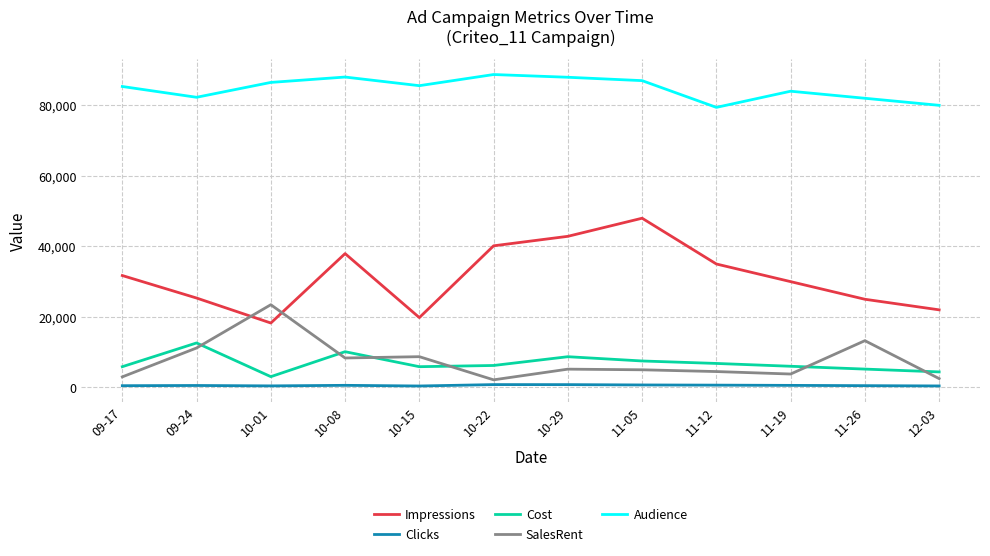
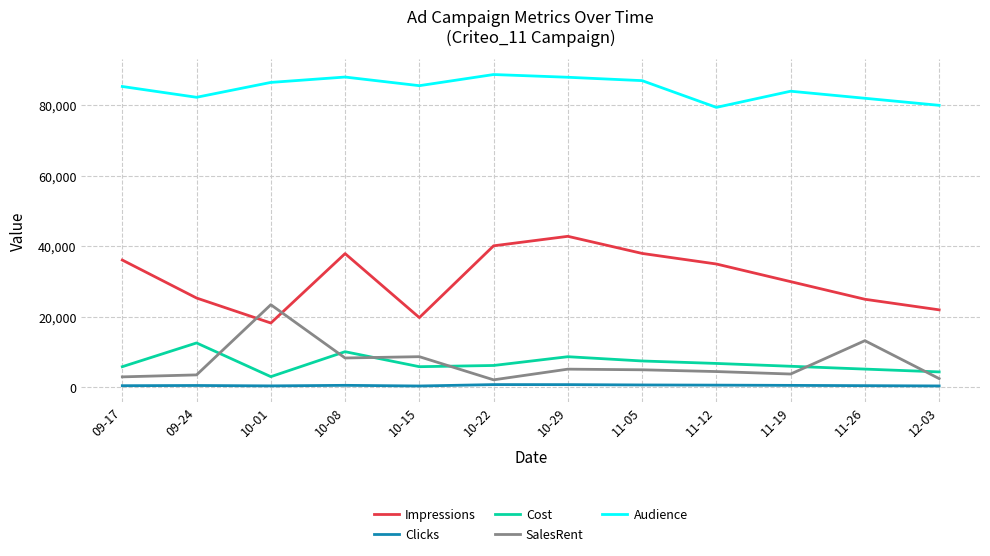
Impressions, 09-17: 32,000 -> 36,000
SalesRent, 09-24: 11,000 -> 4,000
Impressions, 11-05: 48,000 -> 38,000
